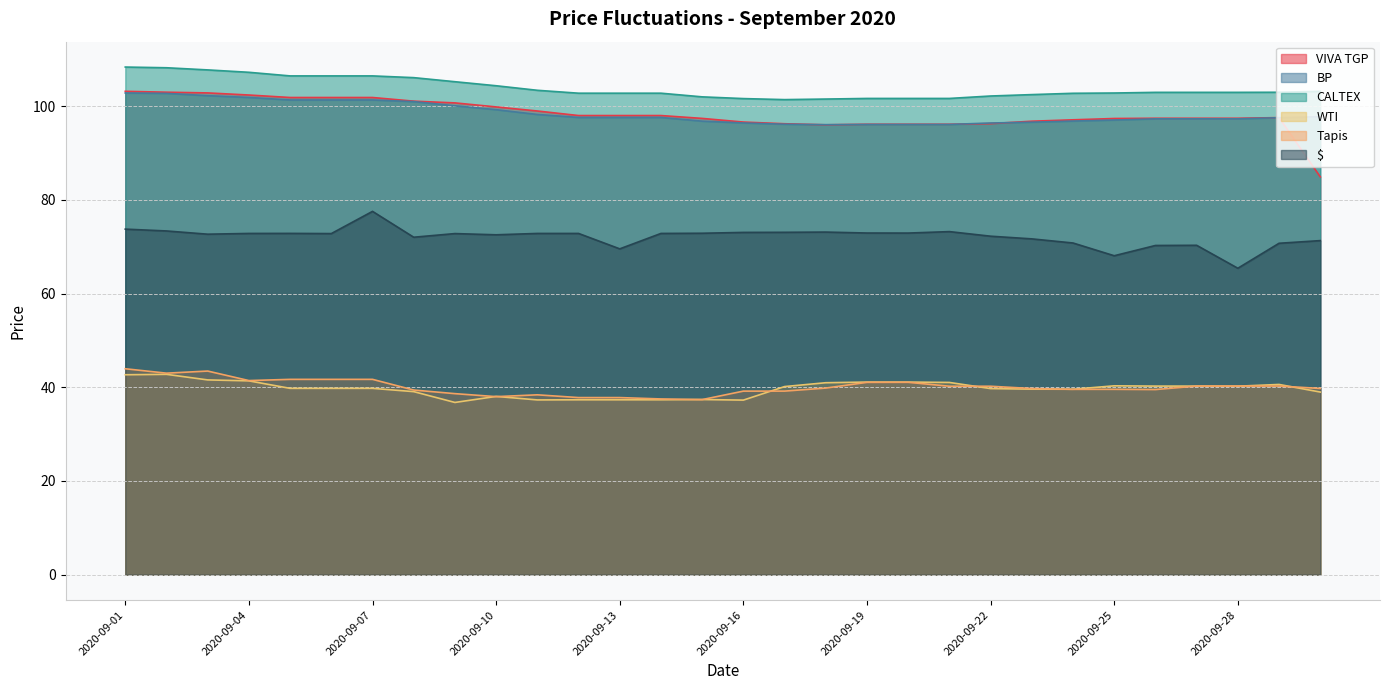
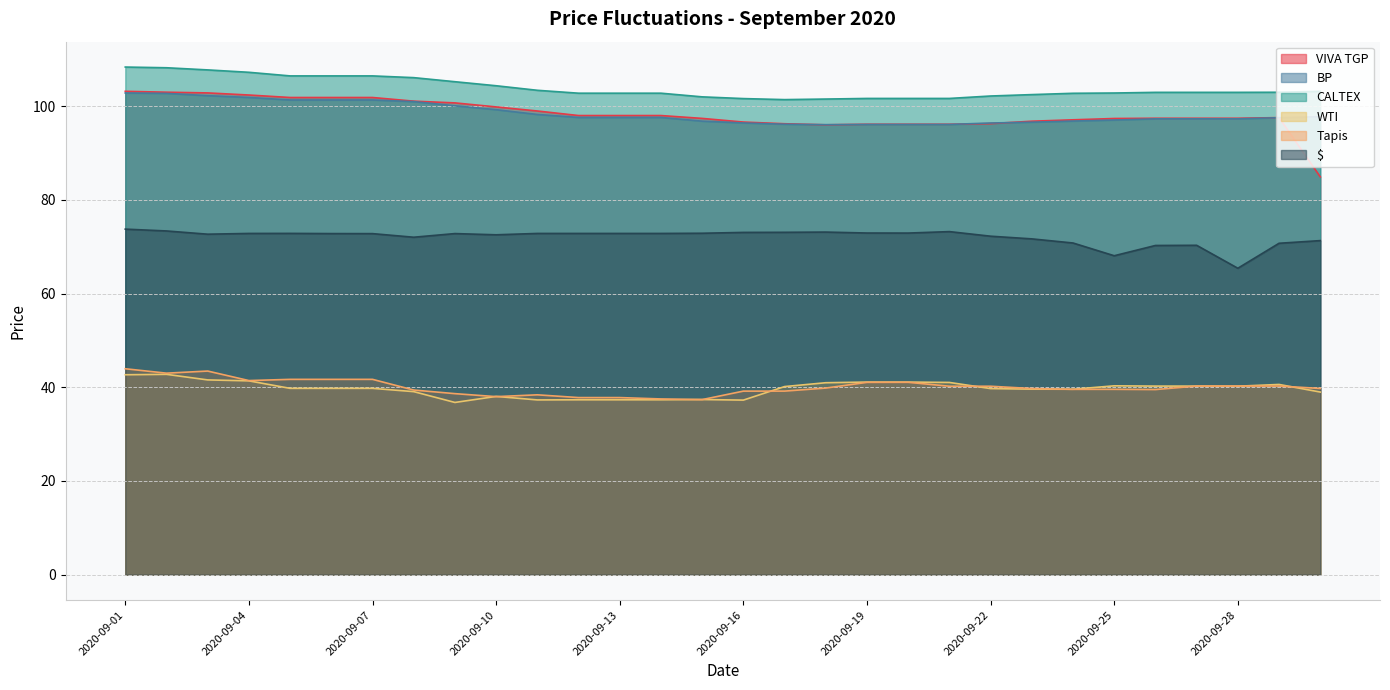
$, 2020-09-07: 78 -> 73
$, 2020-09-13: 70 -> 73
